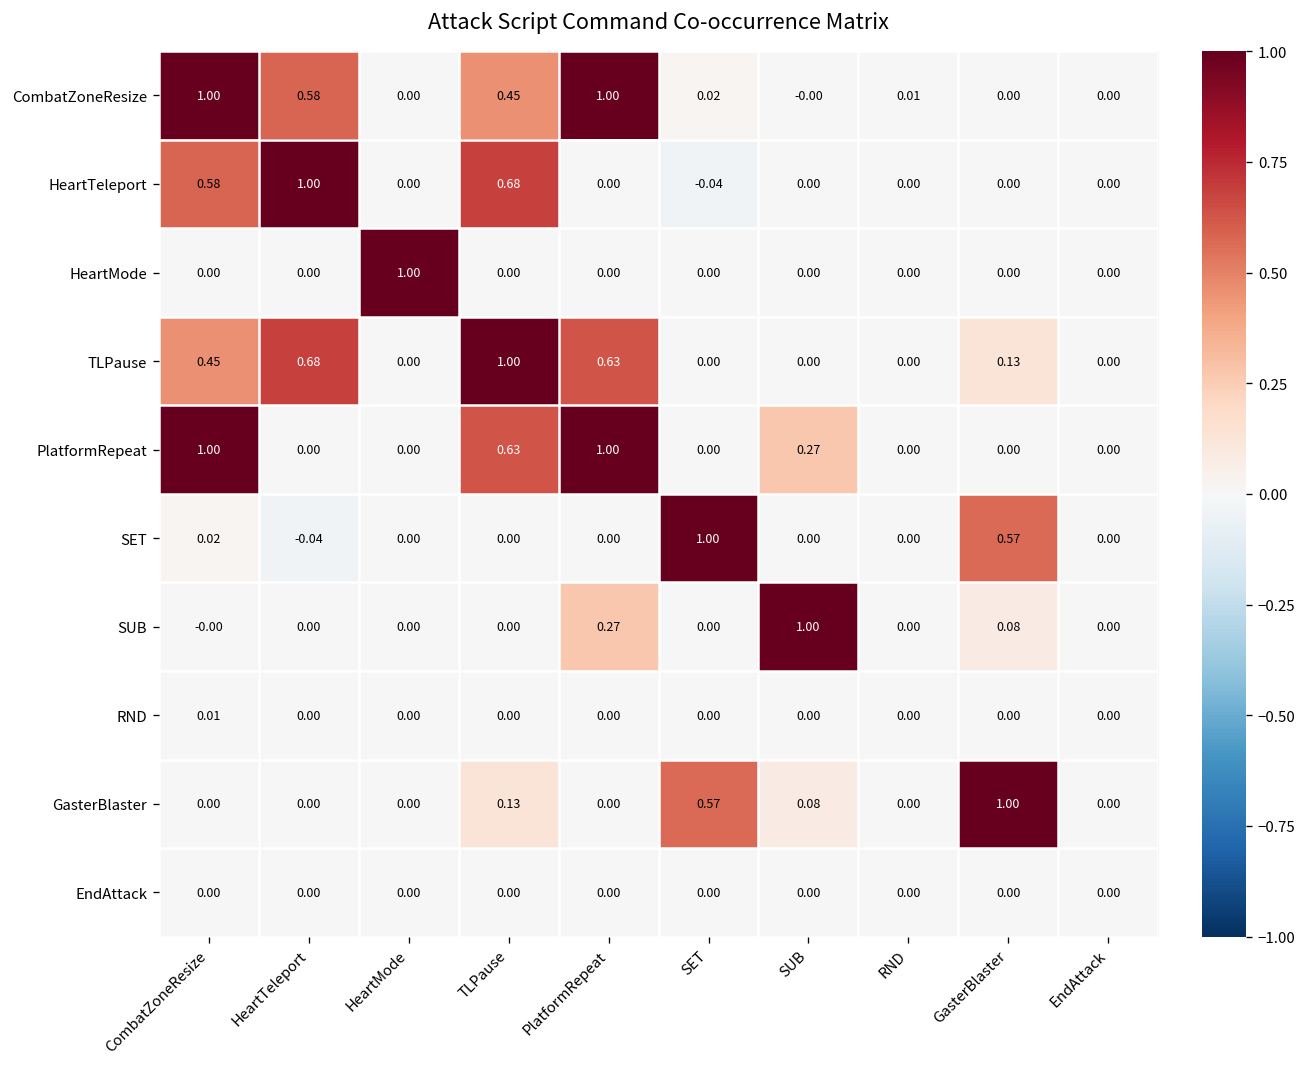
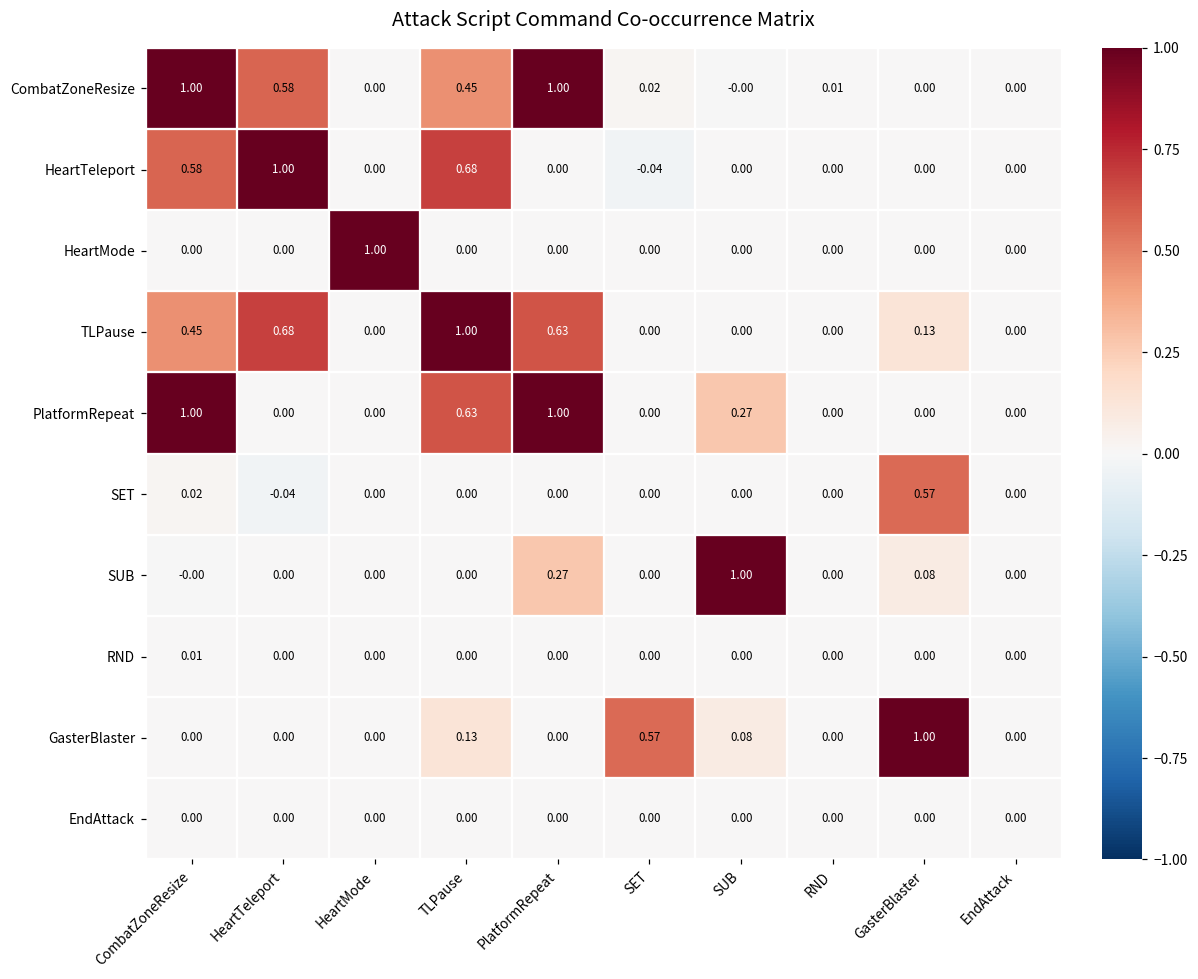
SET, SET: 1.00 -> 0.00
